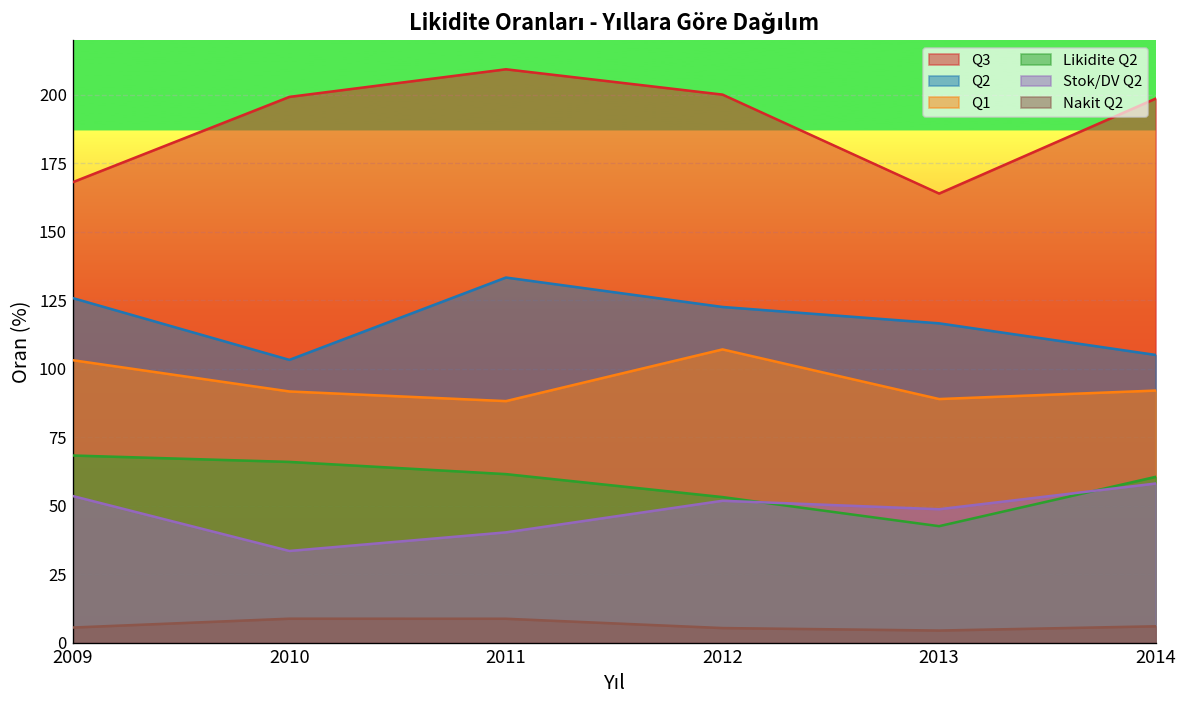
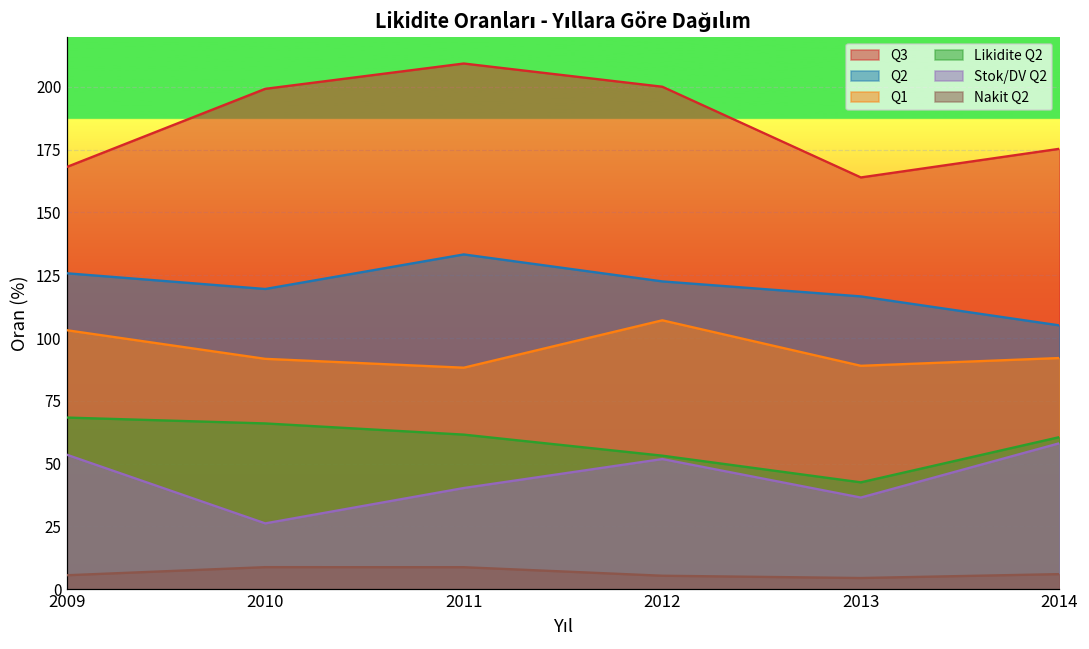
Q2, 2010: 103 -> 120
Stok/DV Q2, 2010: 33 -> 26
Stok/DV Q2, 2013: 49 -> 36
Q3, 2014: 199 -> 175
